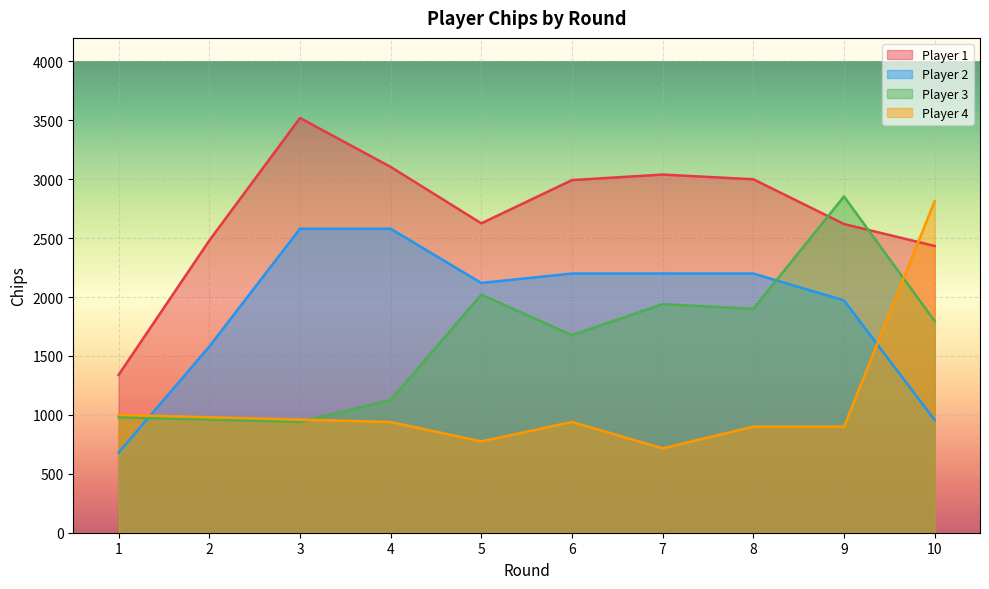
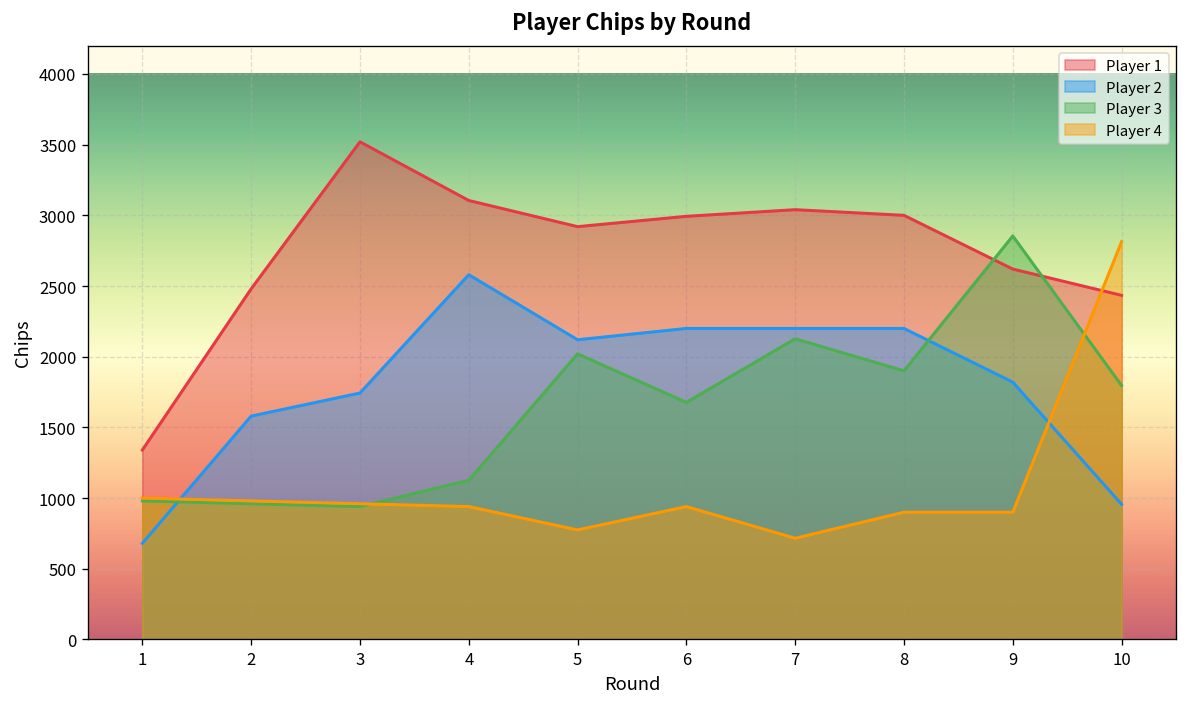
Player 2, 3: 2580 -> 1740
Player 1, 5: 2630 -> 2920
Player 3, 7: 1940 -> 2130
Player 2, 9: 1970 -> 1820
